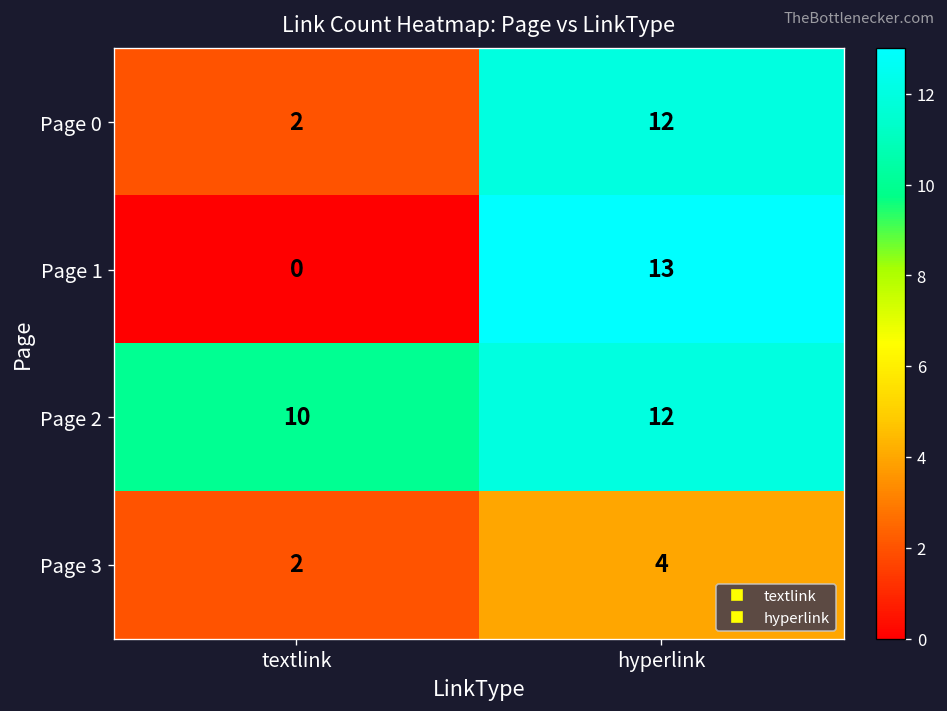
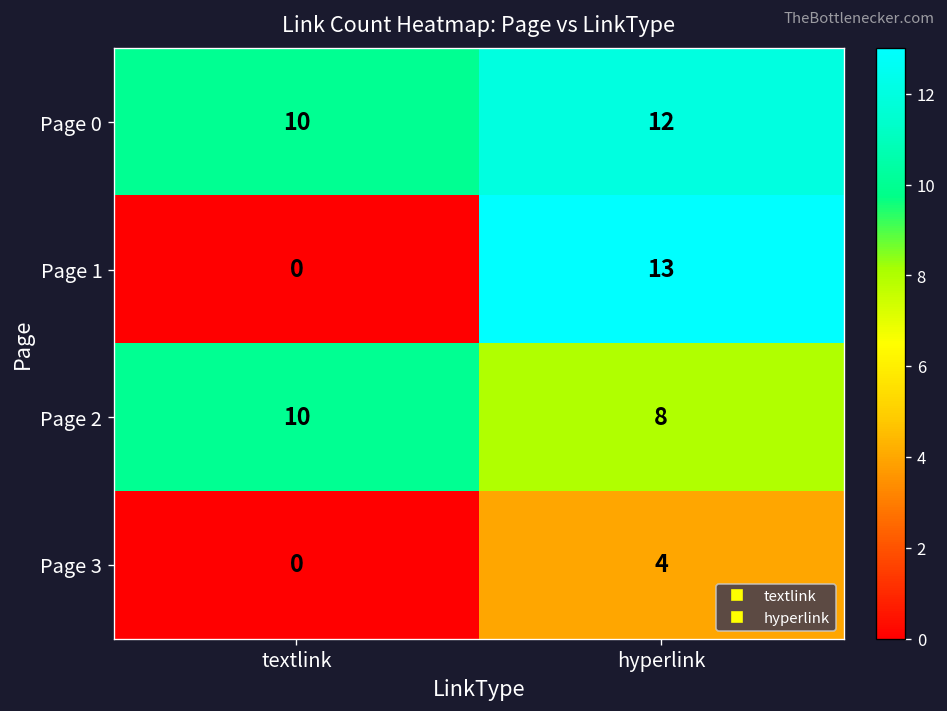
Page 0, textlink: 2 -> 10
Page 2, hyperlink: 12 -> 8
Page 3, textlink: 2 -> 0
